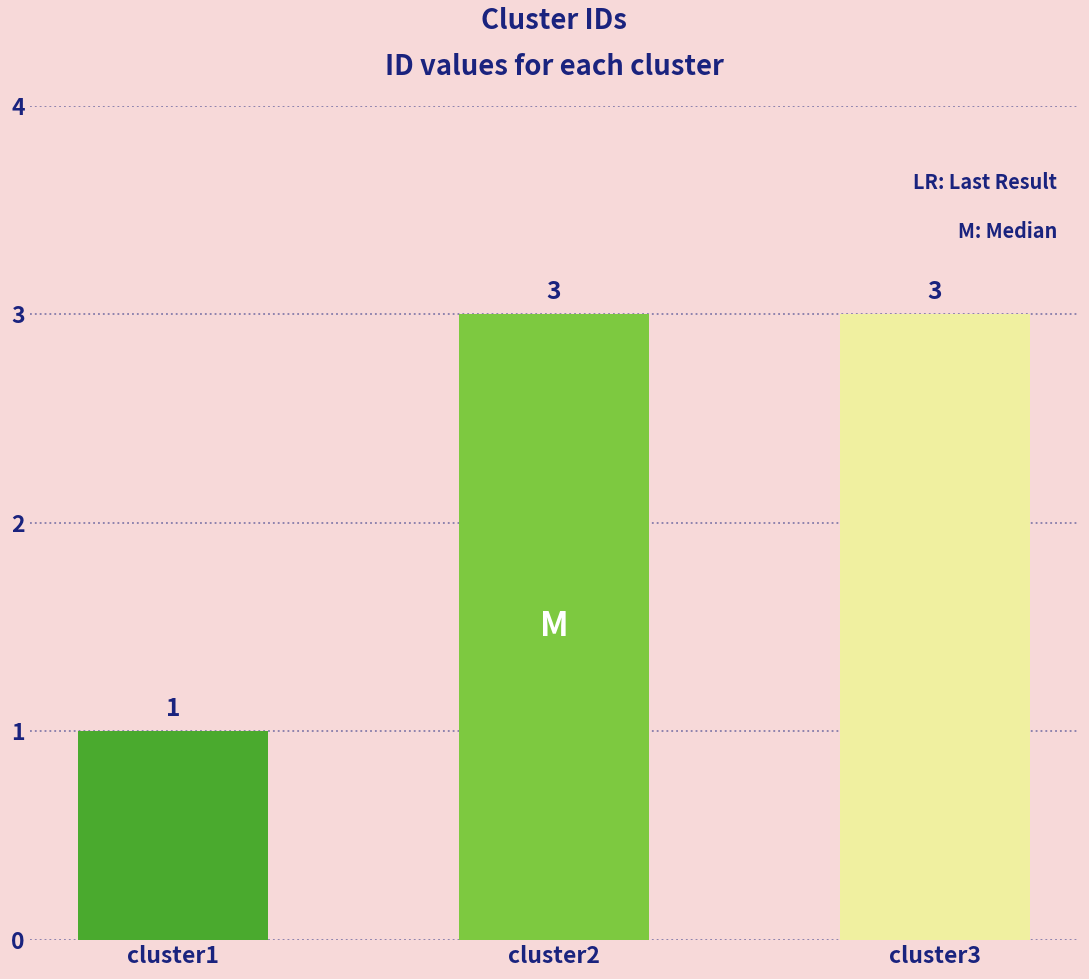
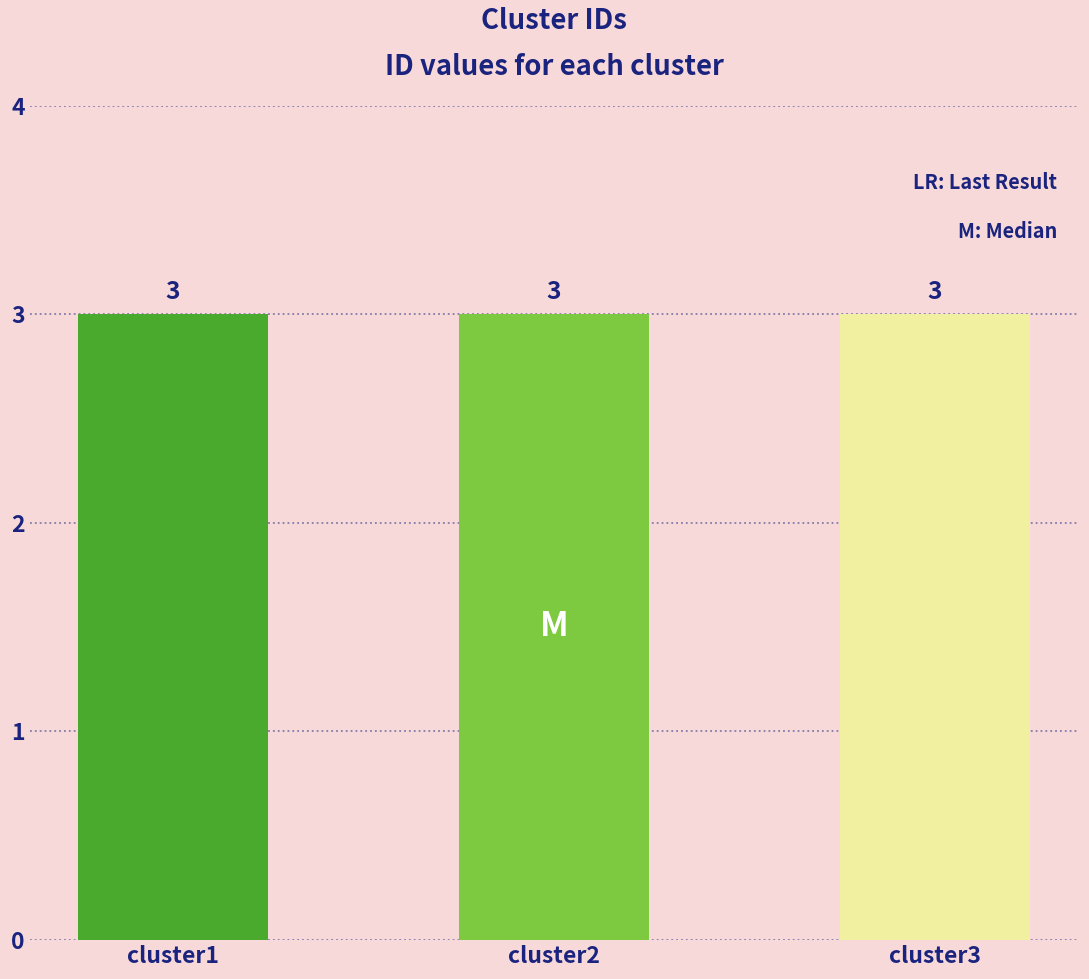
cluster1: 1 -> 3
